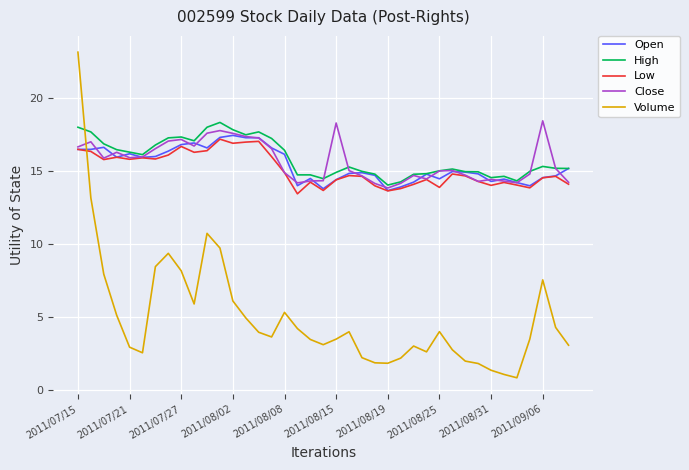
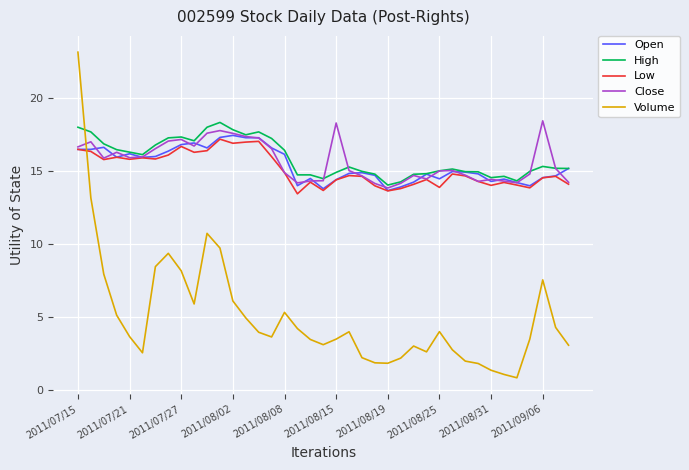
Volume, 2011/07/21: 2.9 -> 3.6
